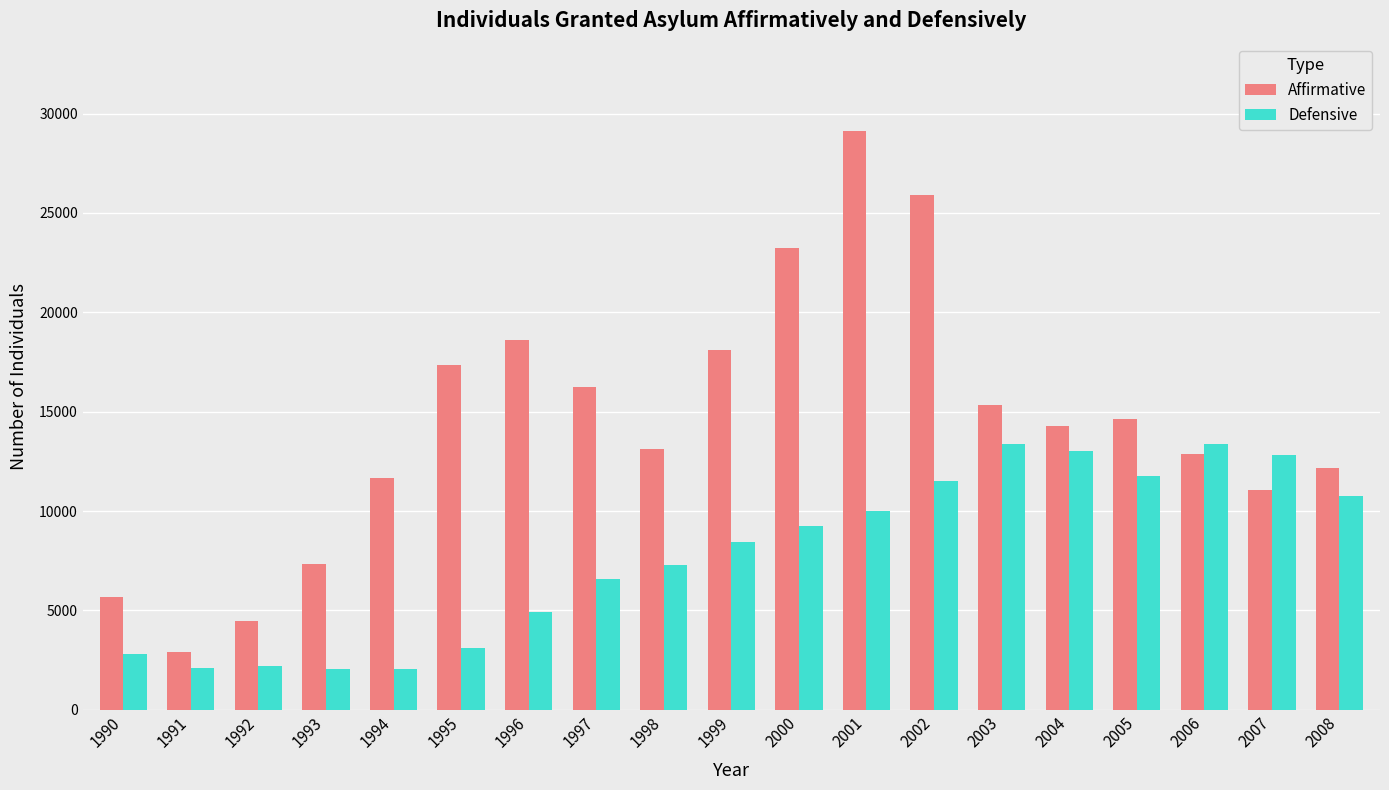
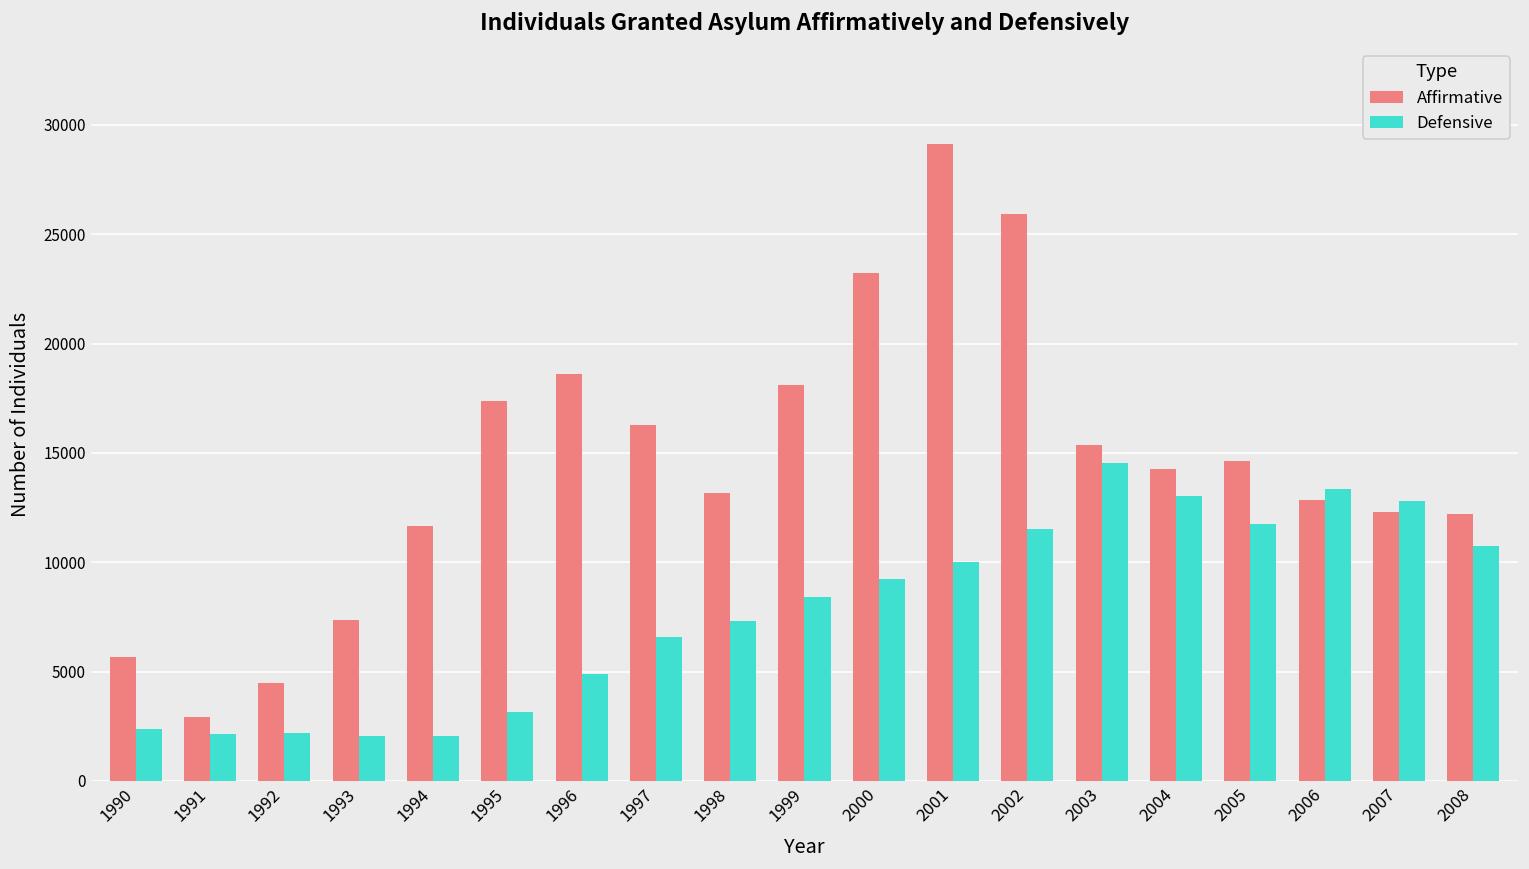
Defensive, 1990: 2800 -> 2400
Defensive, 2003: 13400 -> 14500
Affirmative, 2007: 11000 -> 12300
